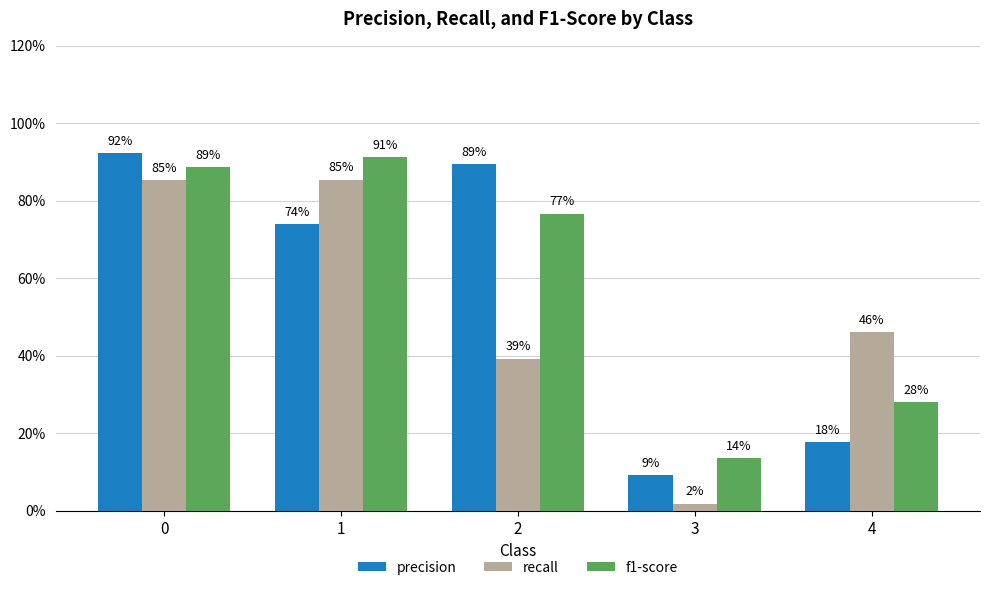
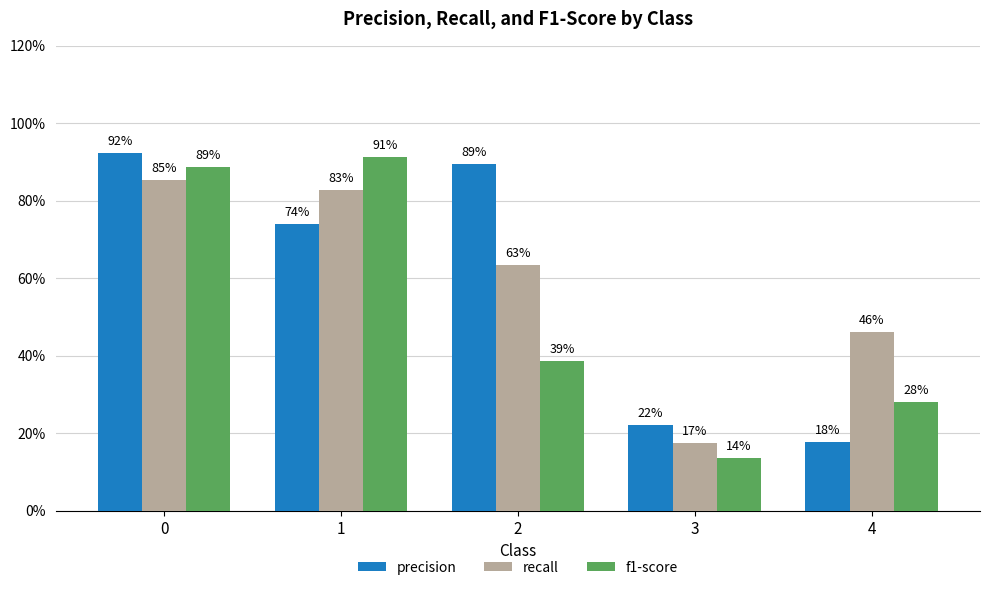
recall, 1: 85% -> 83%
recall, 2: 39% -> 63%
f1-score, 2: 77% -> 39%
precision, 3: 9% -> 22%
recall, 3: 2% -> 17%
